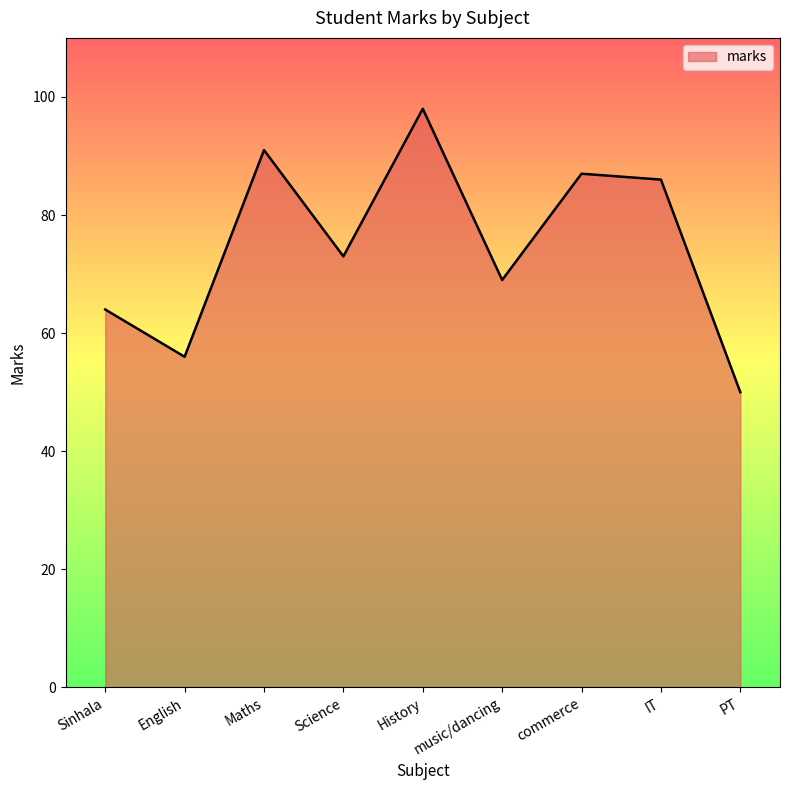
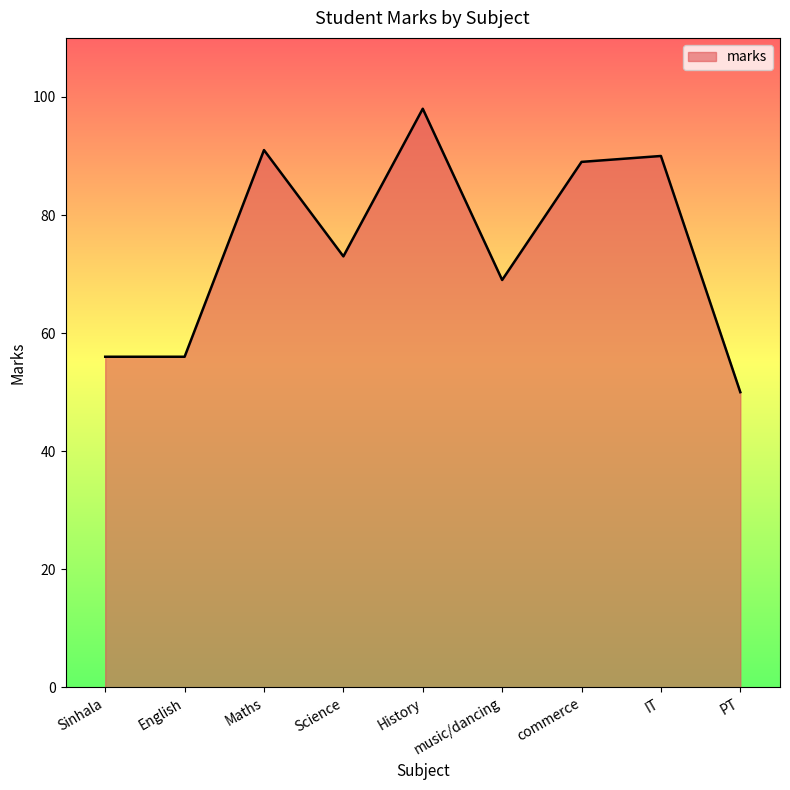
Sinhala: 64 -> 56
commerce: 87 -> 89
IT: 86 -> 90
